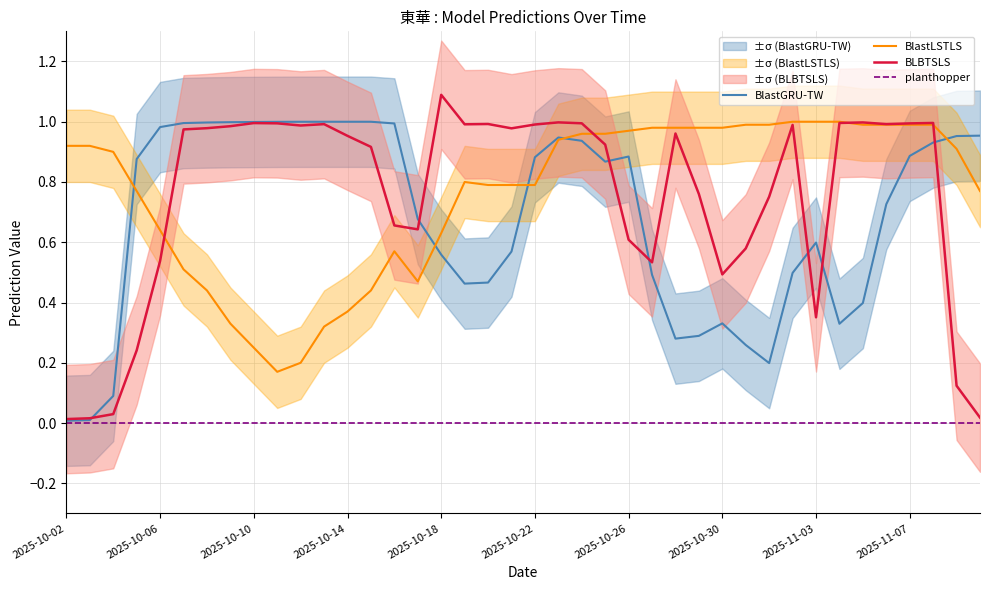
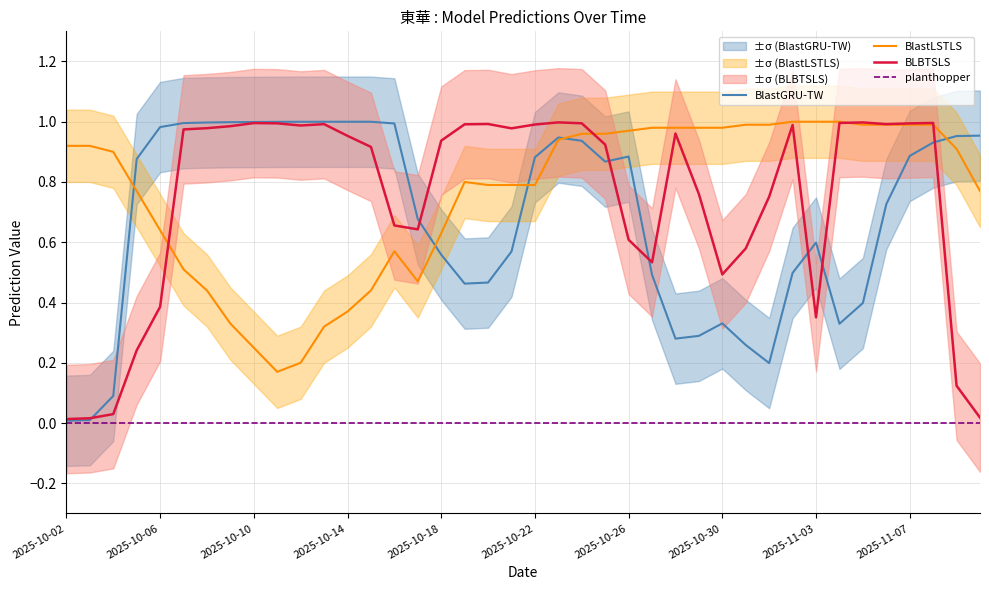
BLBTSLS, 2025-10-06: 0.54 -> 0.39
BLBTSLS, 2025-10-18: 1.09 -> 0.94
